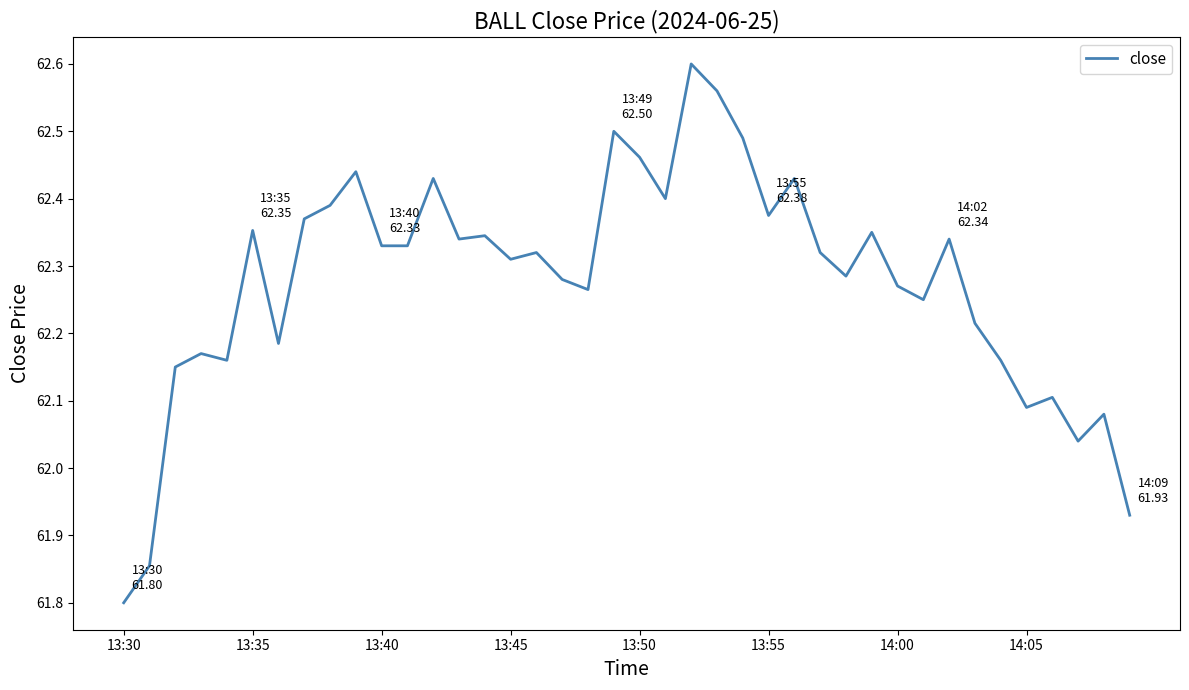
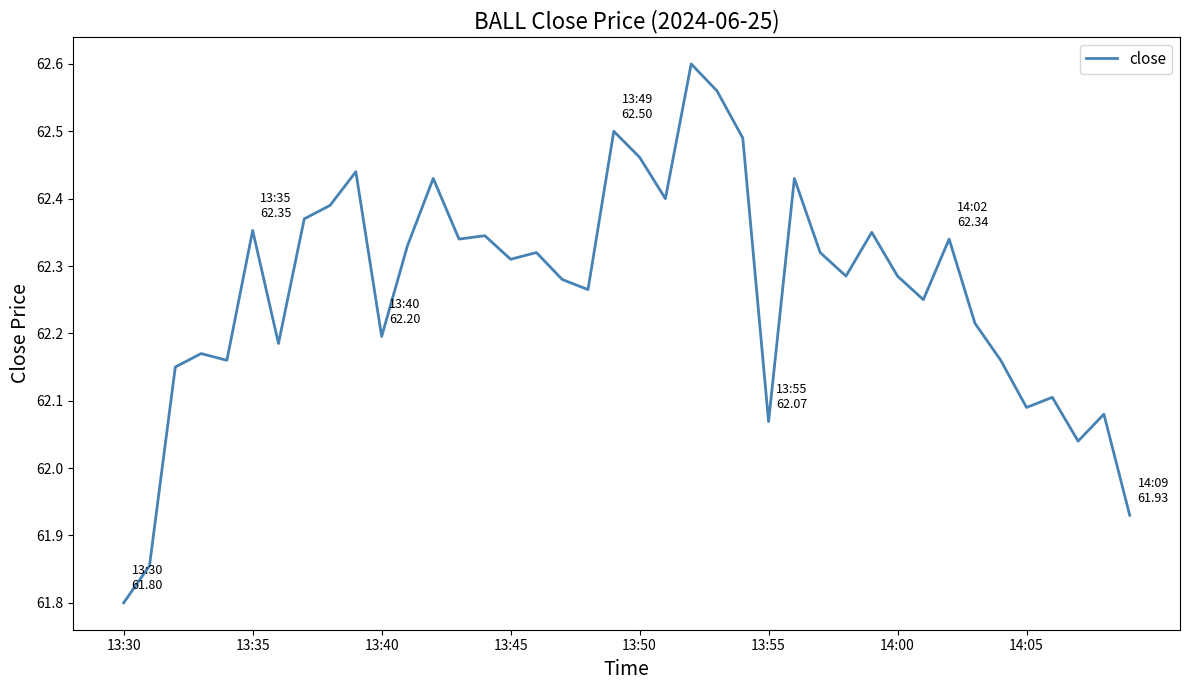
13:40: 62.33 -> 62.20
13:55: 62.38 -> 62.07
14:00: 62.27 -> 62.28
